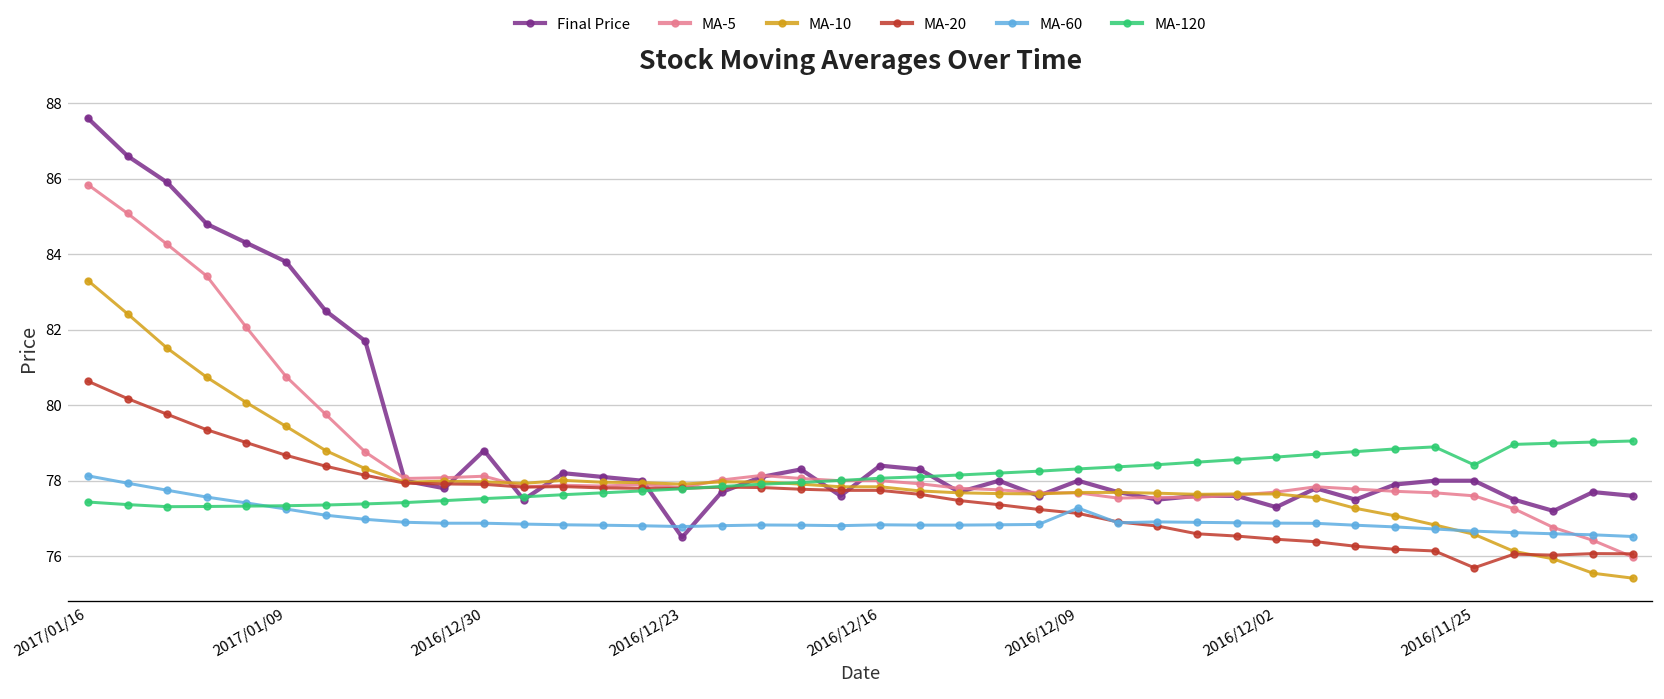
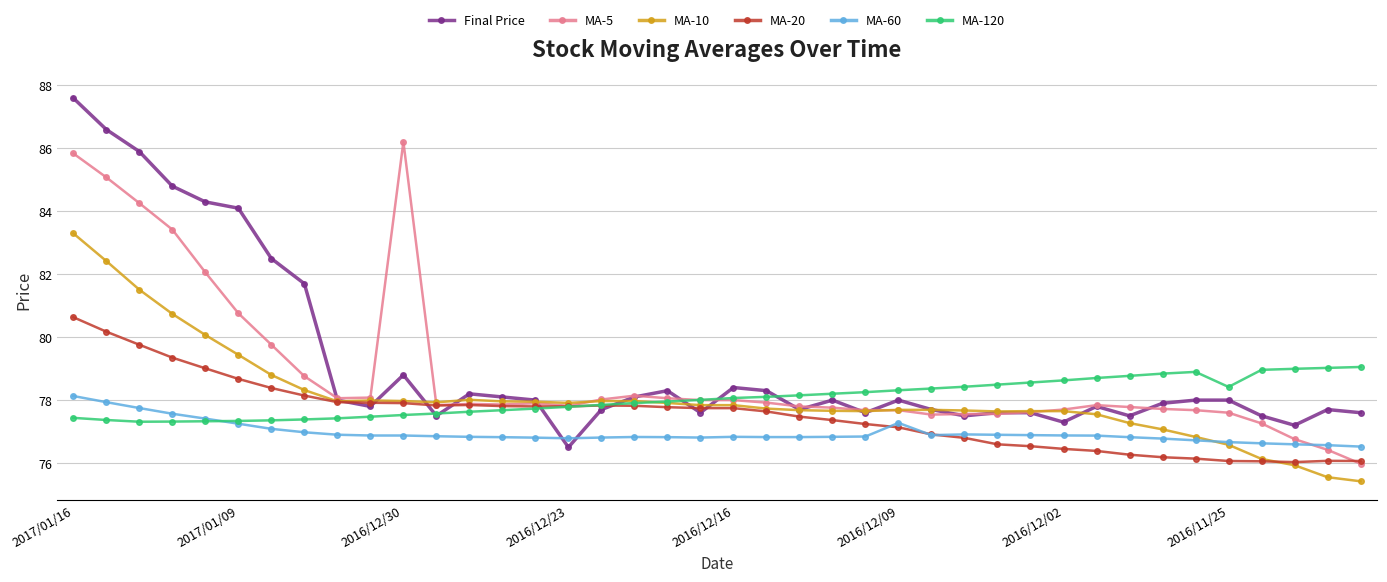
Final Price, 2017/01/09: 83.8 -> 84.1
MA-5, 2016/12/30: 78.1 -> 86.2
MA-20, 2016/11/25: 75.7 -> 76.1
